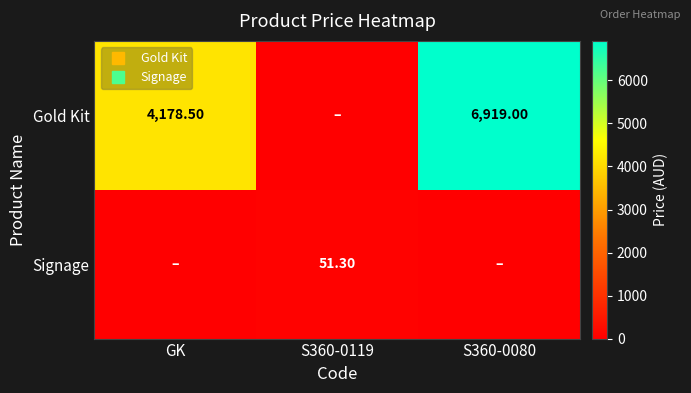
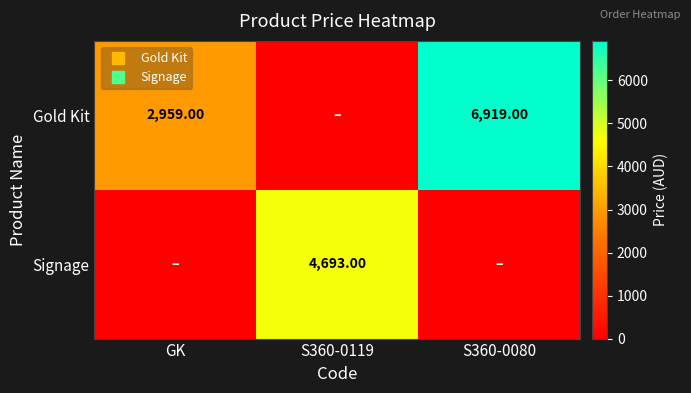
Gold Kit, GK: 4,178.50 -> 2,959.00
Signage, S360-0119: 51.30 -> 4,693.00
